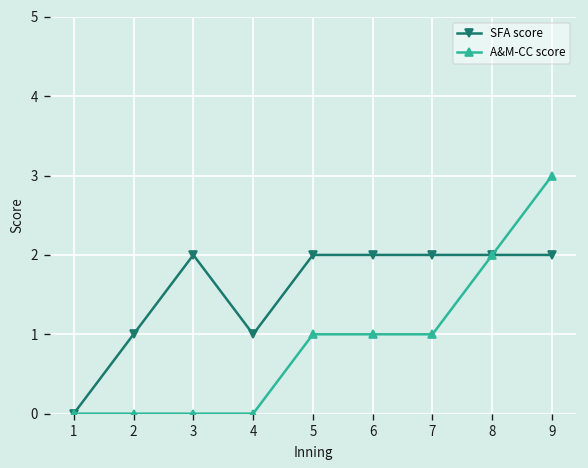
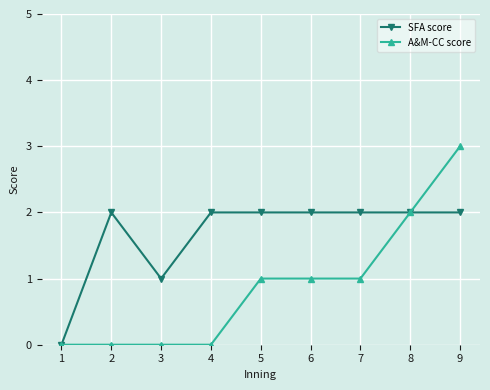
SFA score, 2: 1 -> 2
SFA score, 3: 2 -> 1
SFA score, 4: 1 -> 2
